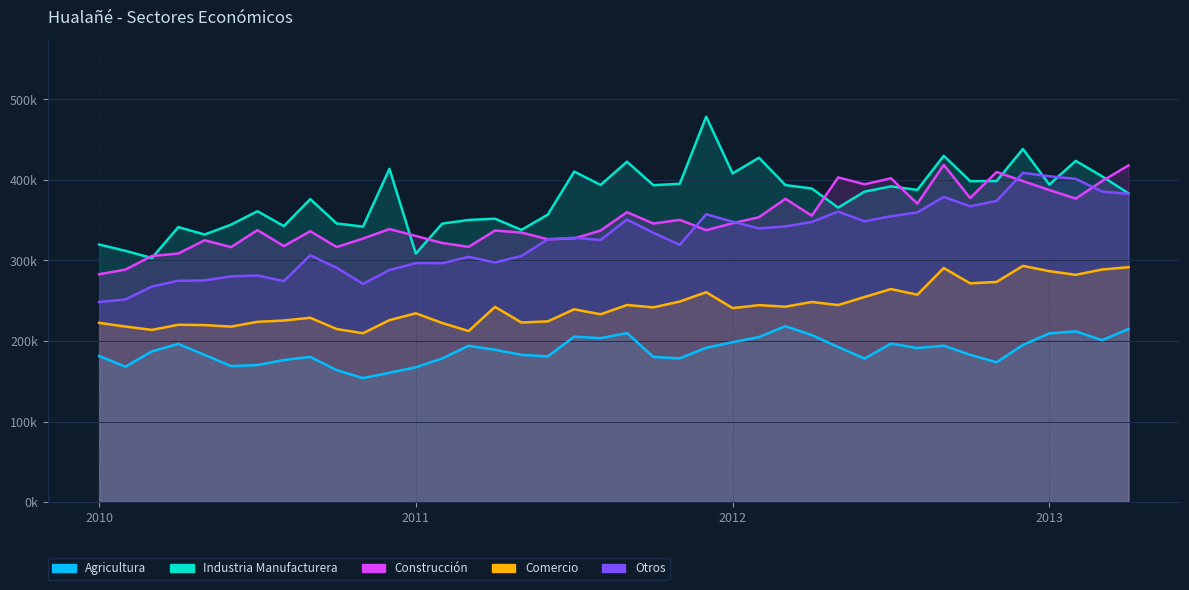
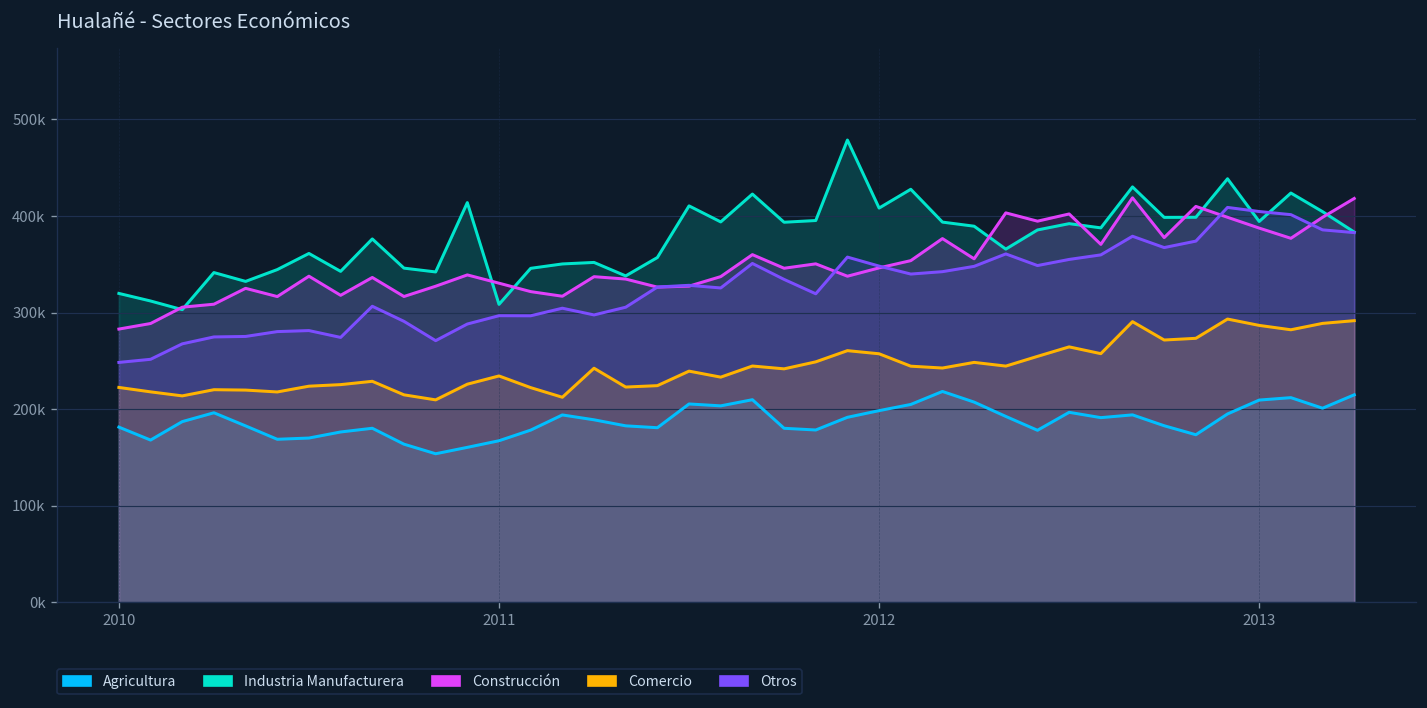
Comercio, 2012: 240000 -> 260000
